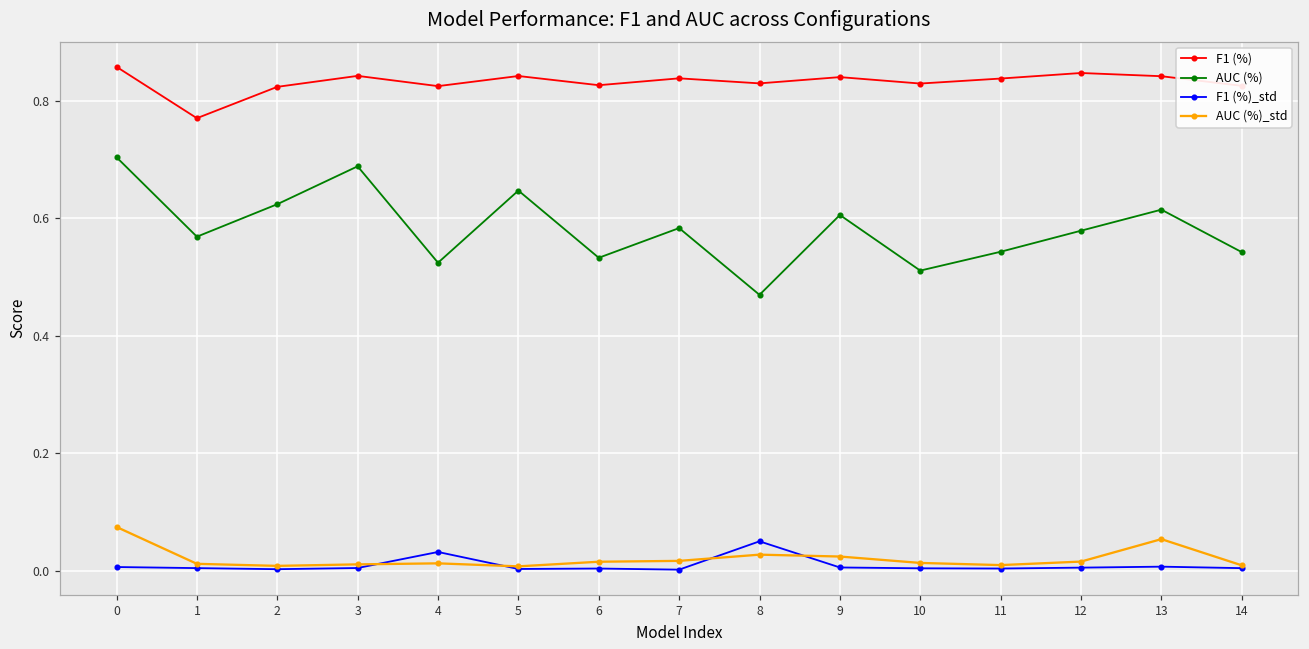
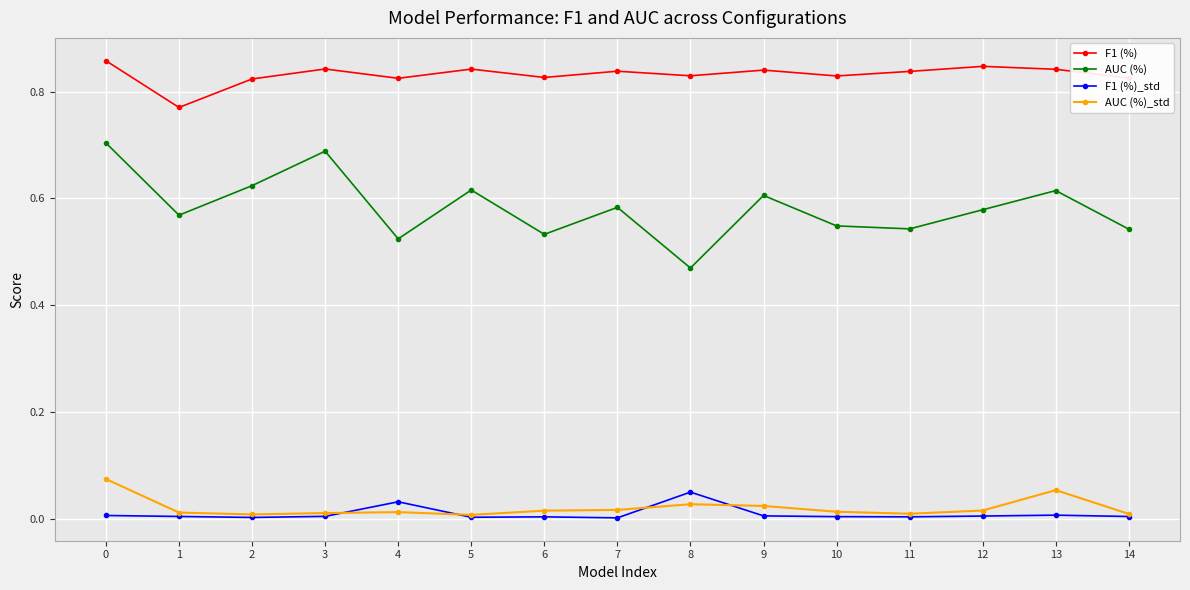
AUC (%), 5: 0.65 -> 0.62
AUC (%), 10: 0.51 -> 0.55
